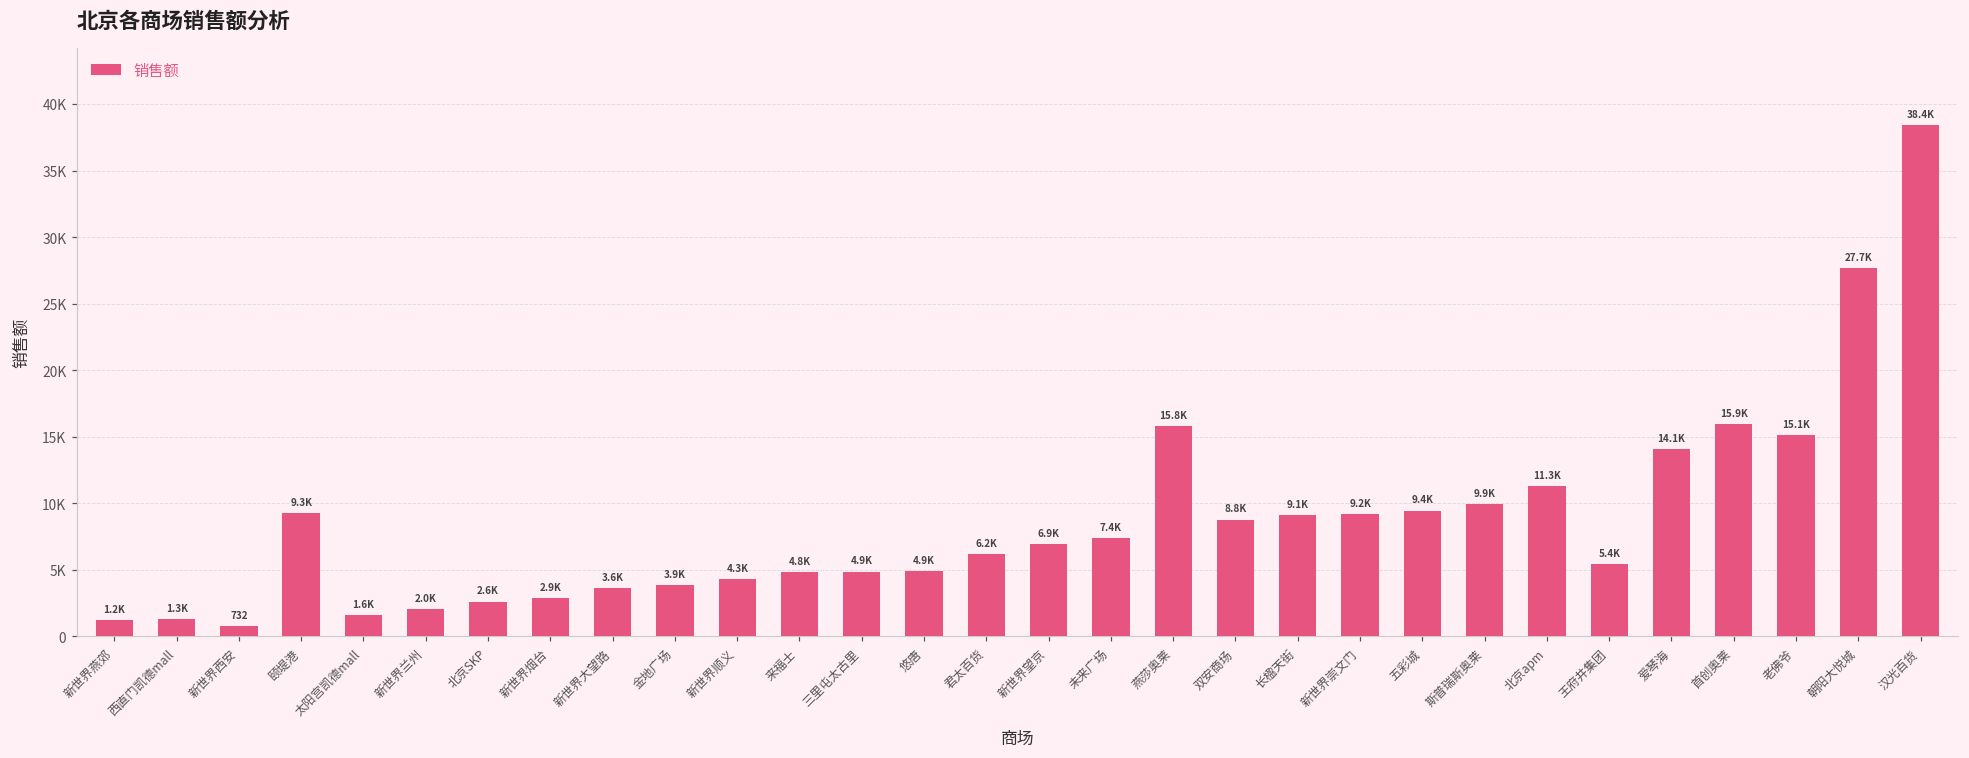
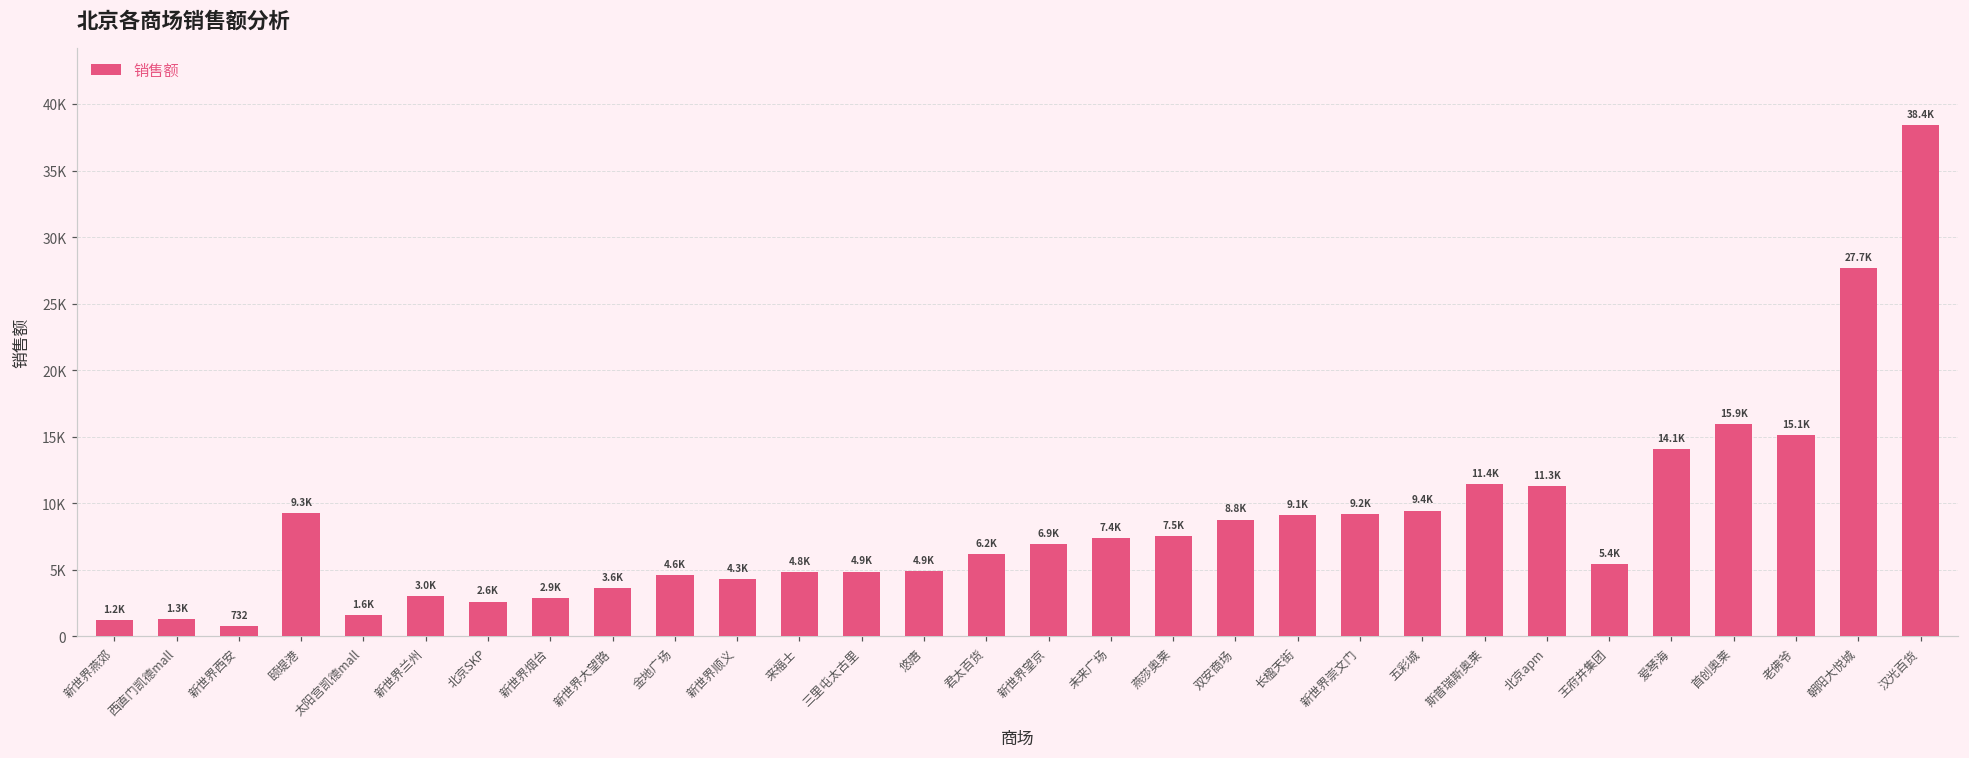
新世界兰州: 2.0K -> 3.0K
金地广场: 3.9K -> 4.6K
燕莎奥莱: 15.8K -> 7.5K
斯普瑞斯奥莱: 9.9K -> 11.4K
